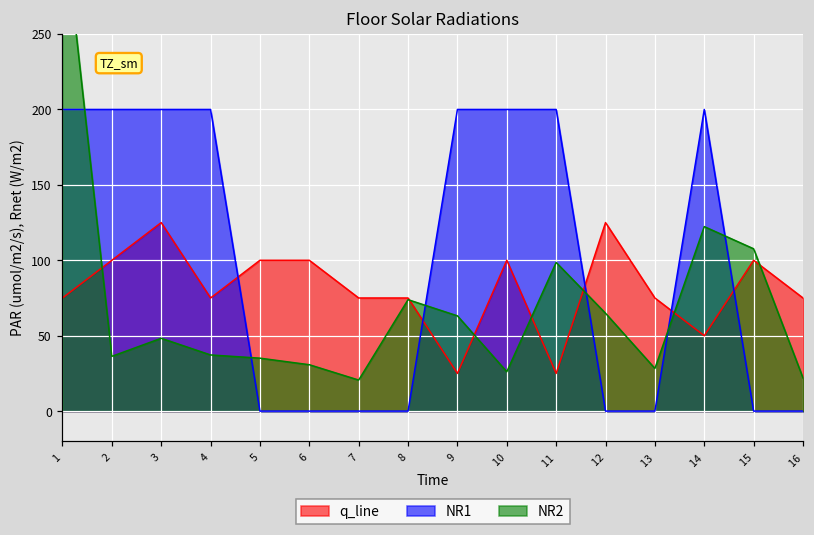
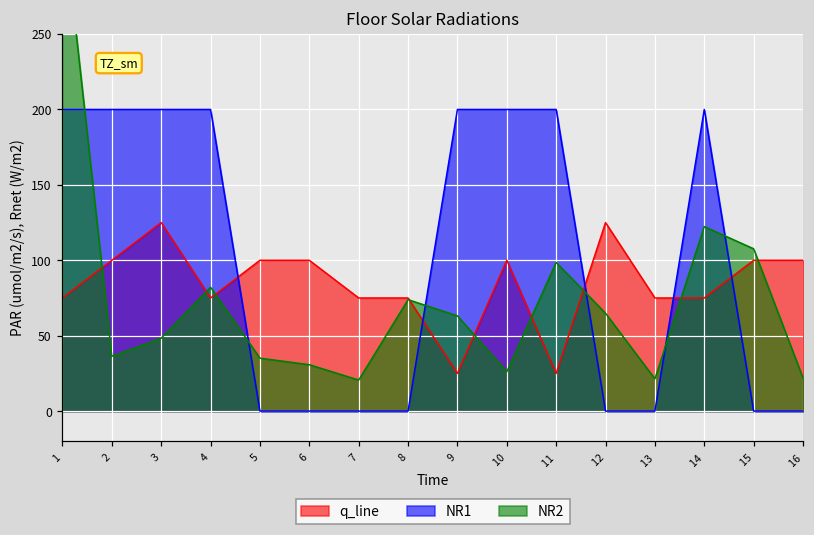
NR2, 4: 37 -> 82
NR2, 13: 28 -> 21
q_line, 14: 50 -> 75
q_line, 16: 75 -> 100
